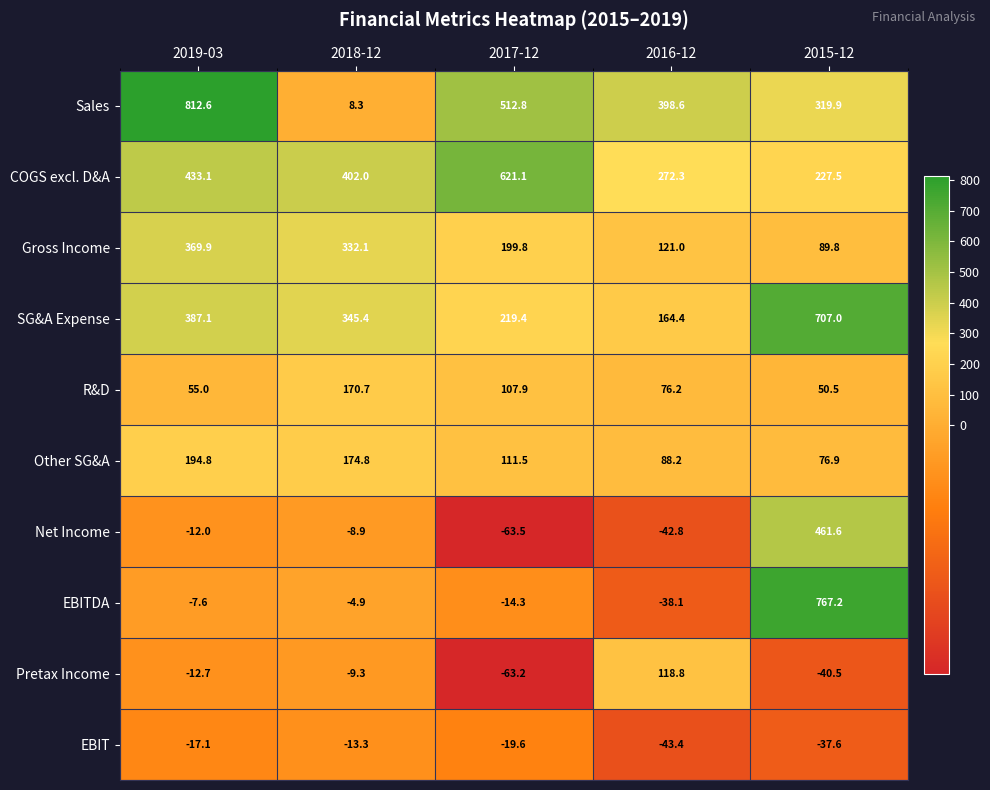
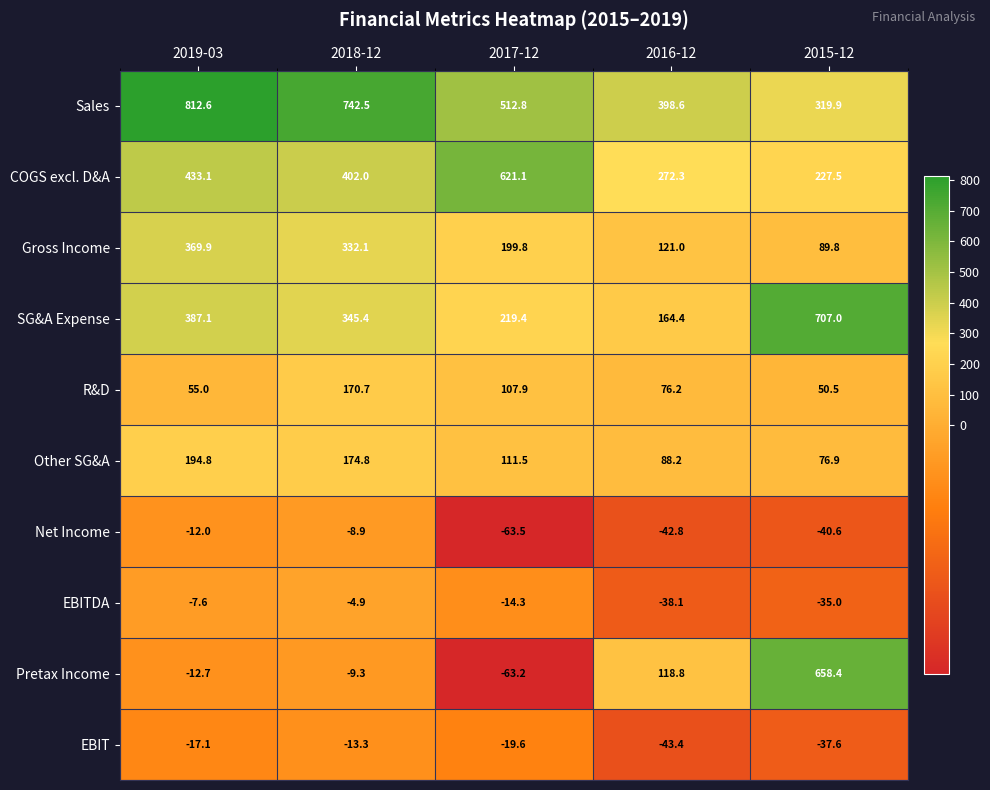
Sales, 2018-12: 8.3 -> 742.5
Net Income, 2015-12: 461.6 -> -40.6
EBITDA, 2015-12: 767.2 -> -35.0
Pretax Income, 2015-12: -40.5 -> 658.4
